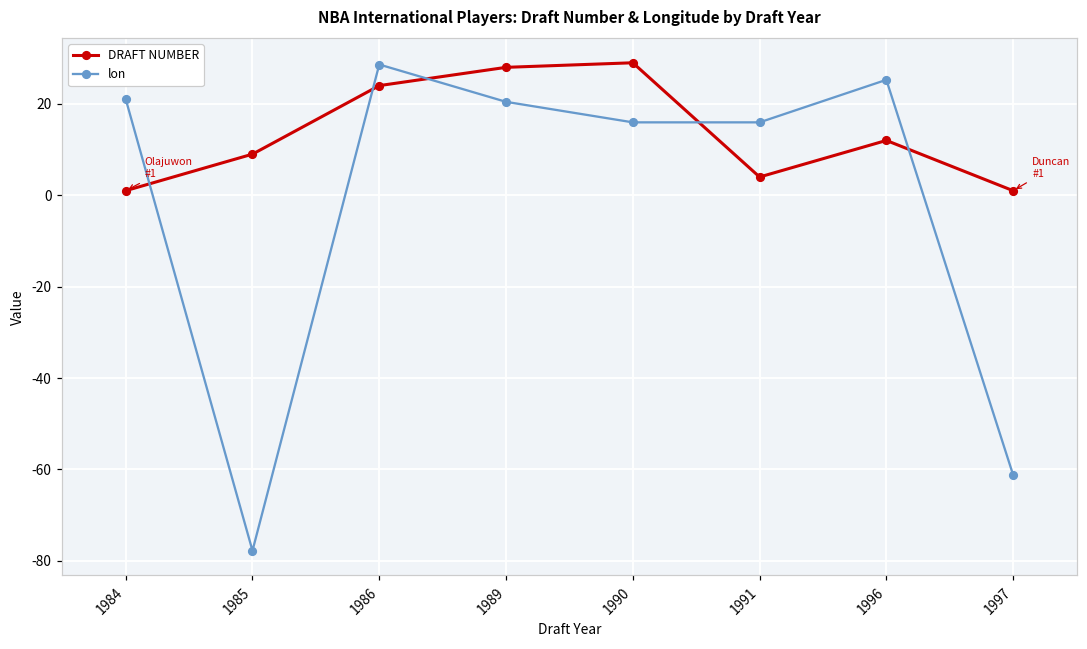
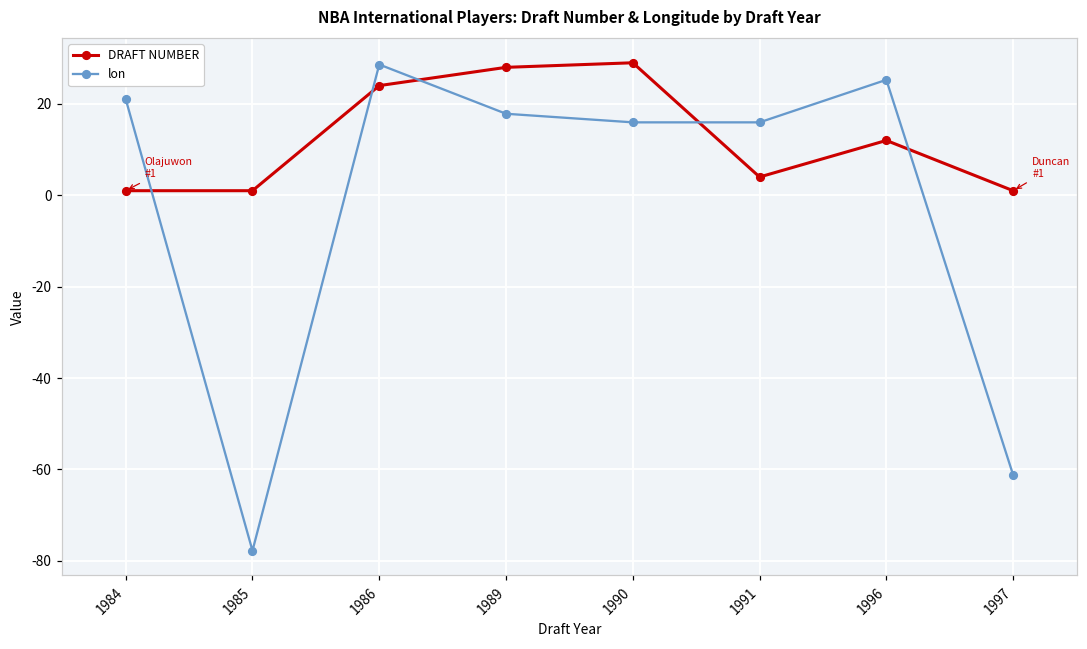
DRAFT NUMBER, 1985: 9 -> 1
lon, 1989: 20 -> 18
